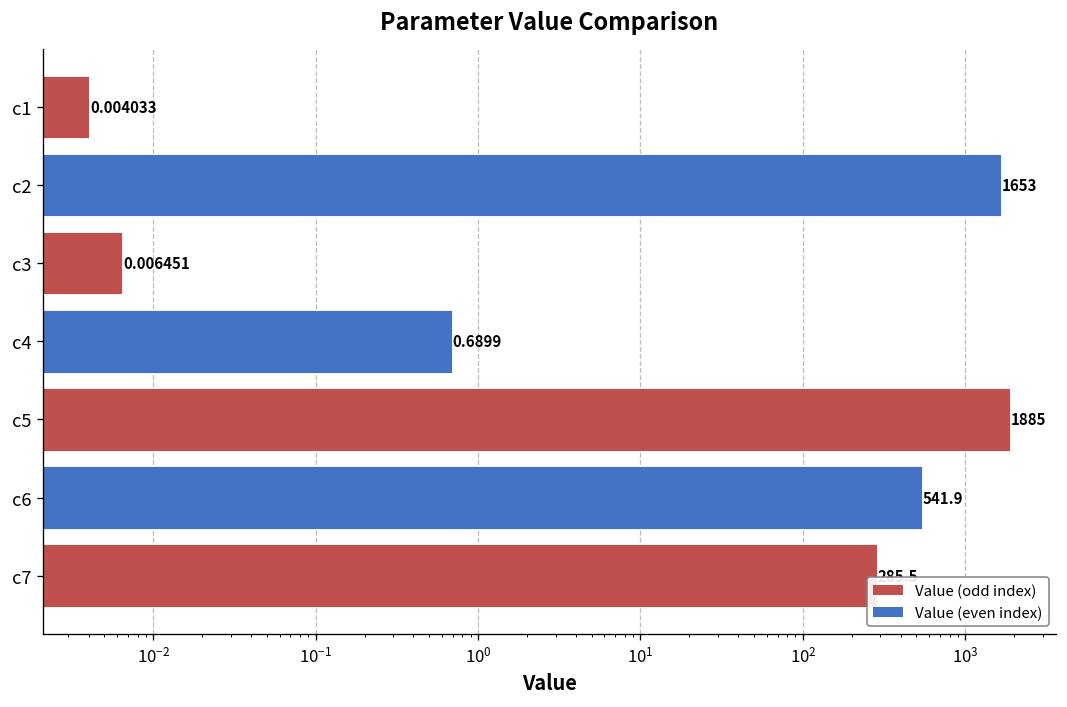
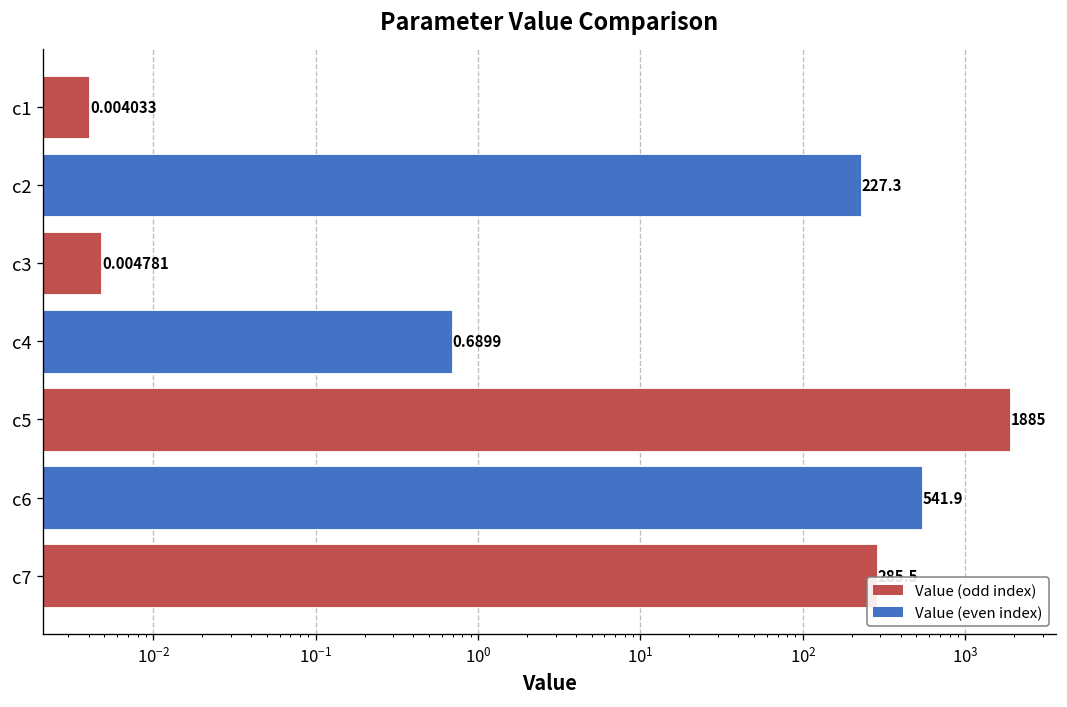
c2: 1653 -> 227.3
c3: 0.006451 -> 0.004781
